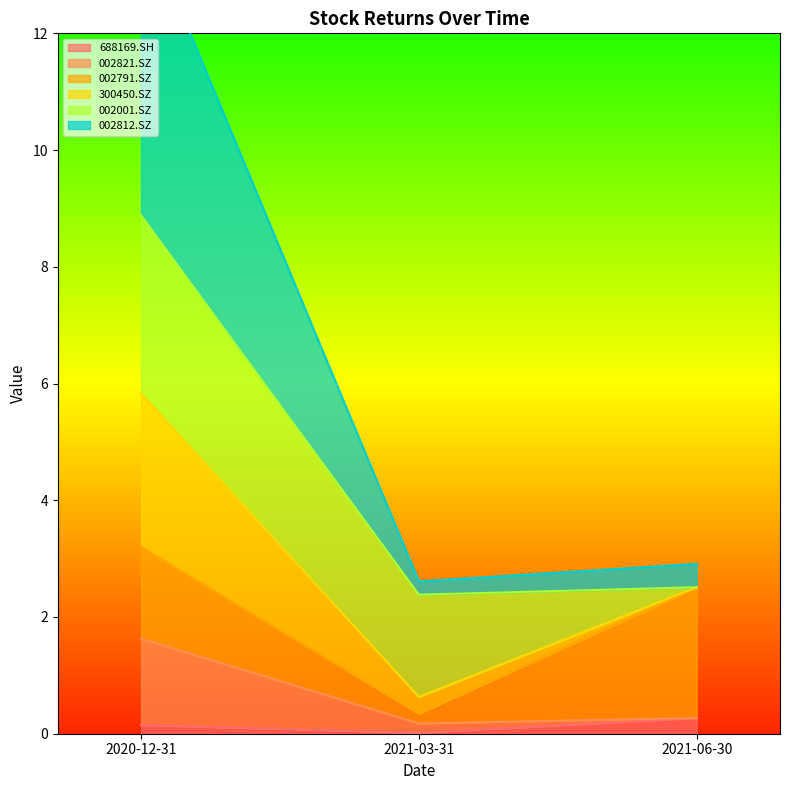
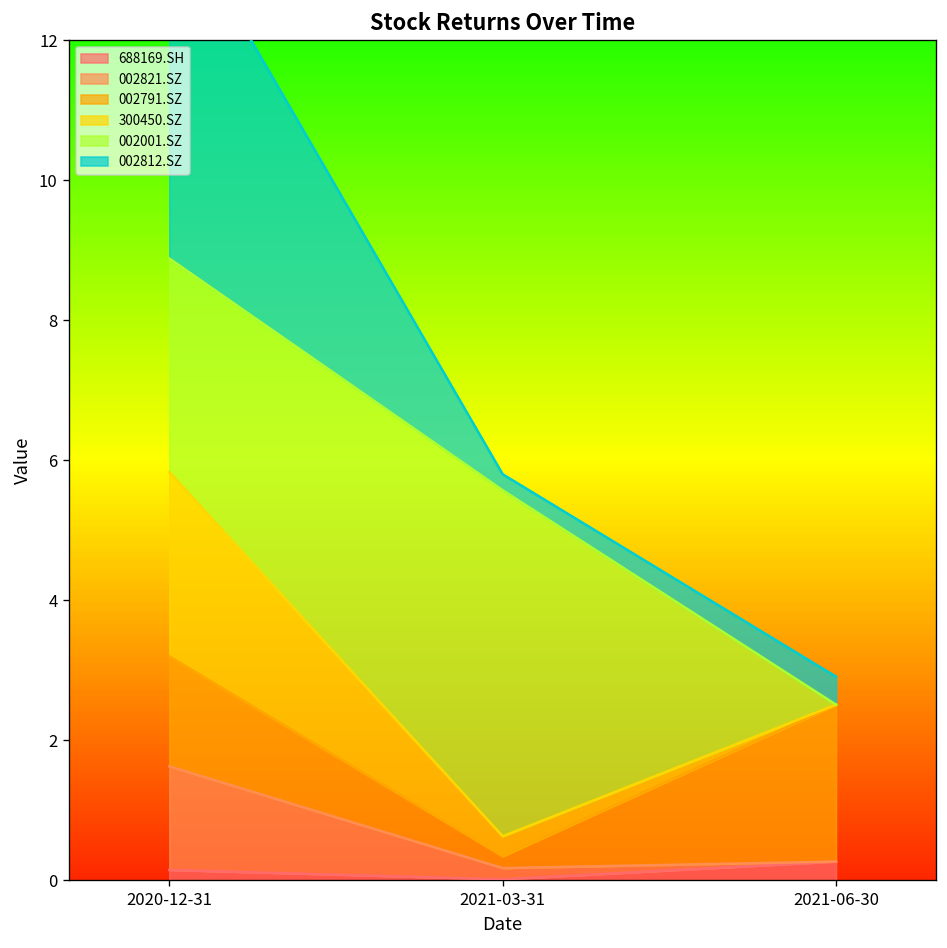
002001.SZ, 2021-03-31: 1.8 -> 4.9
